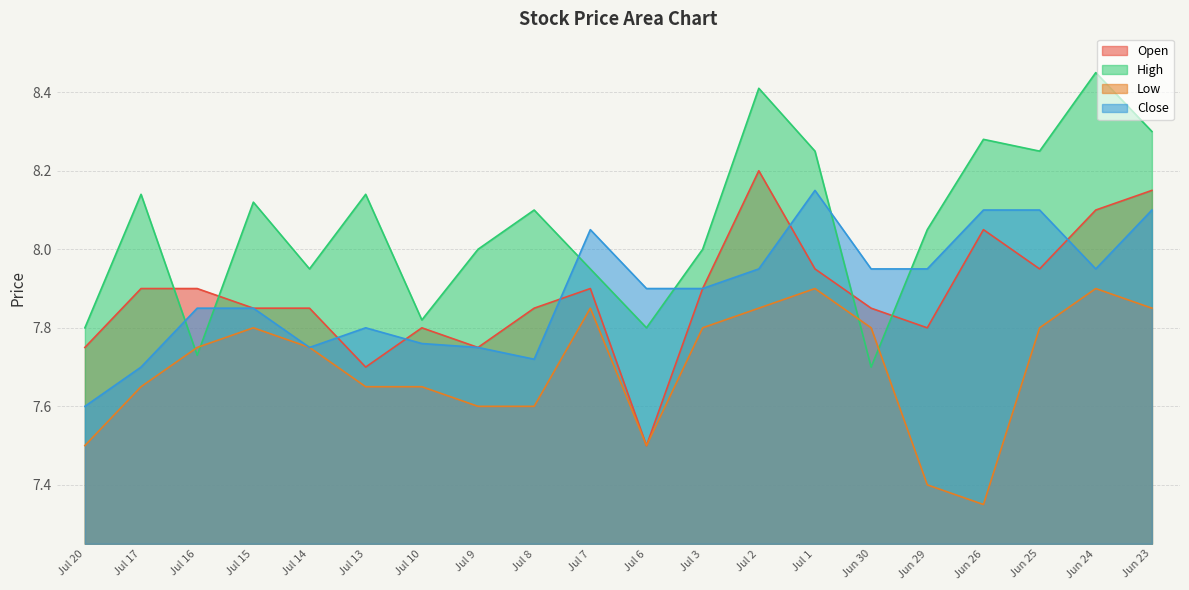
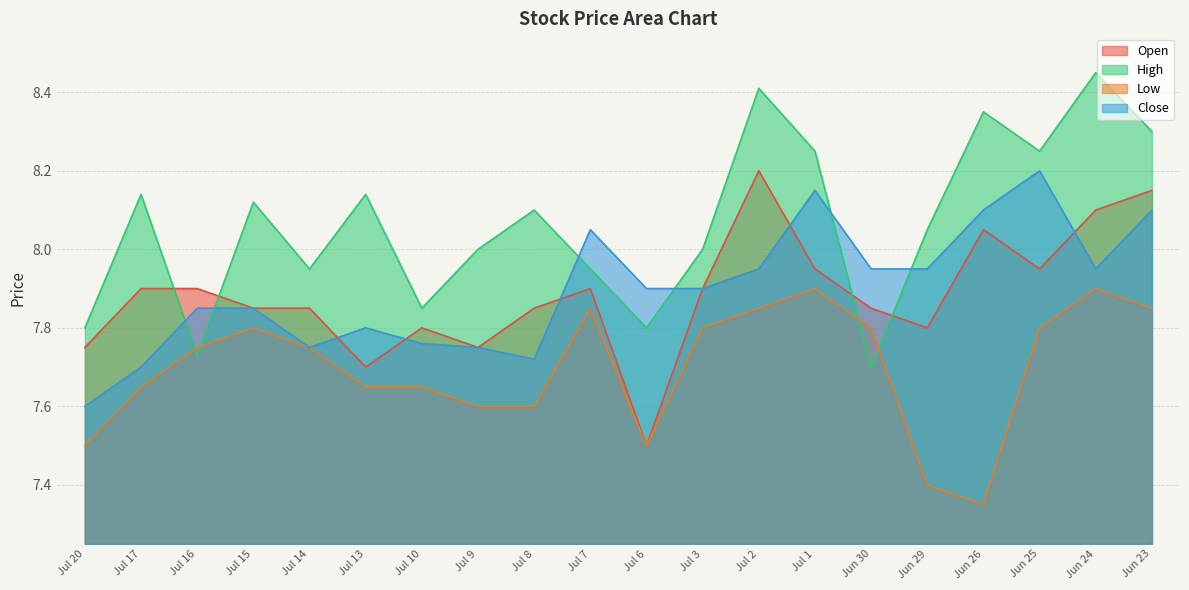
High, Jul 10: 7.82 -> 7.85
High, Jun 26: 8.28 -> 8.35
Close, Jun 25: 8.1 -> 8.2
